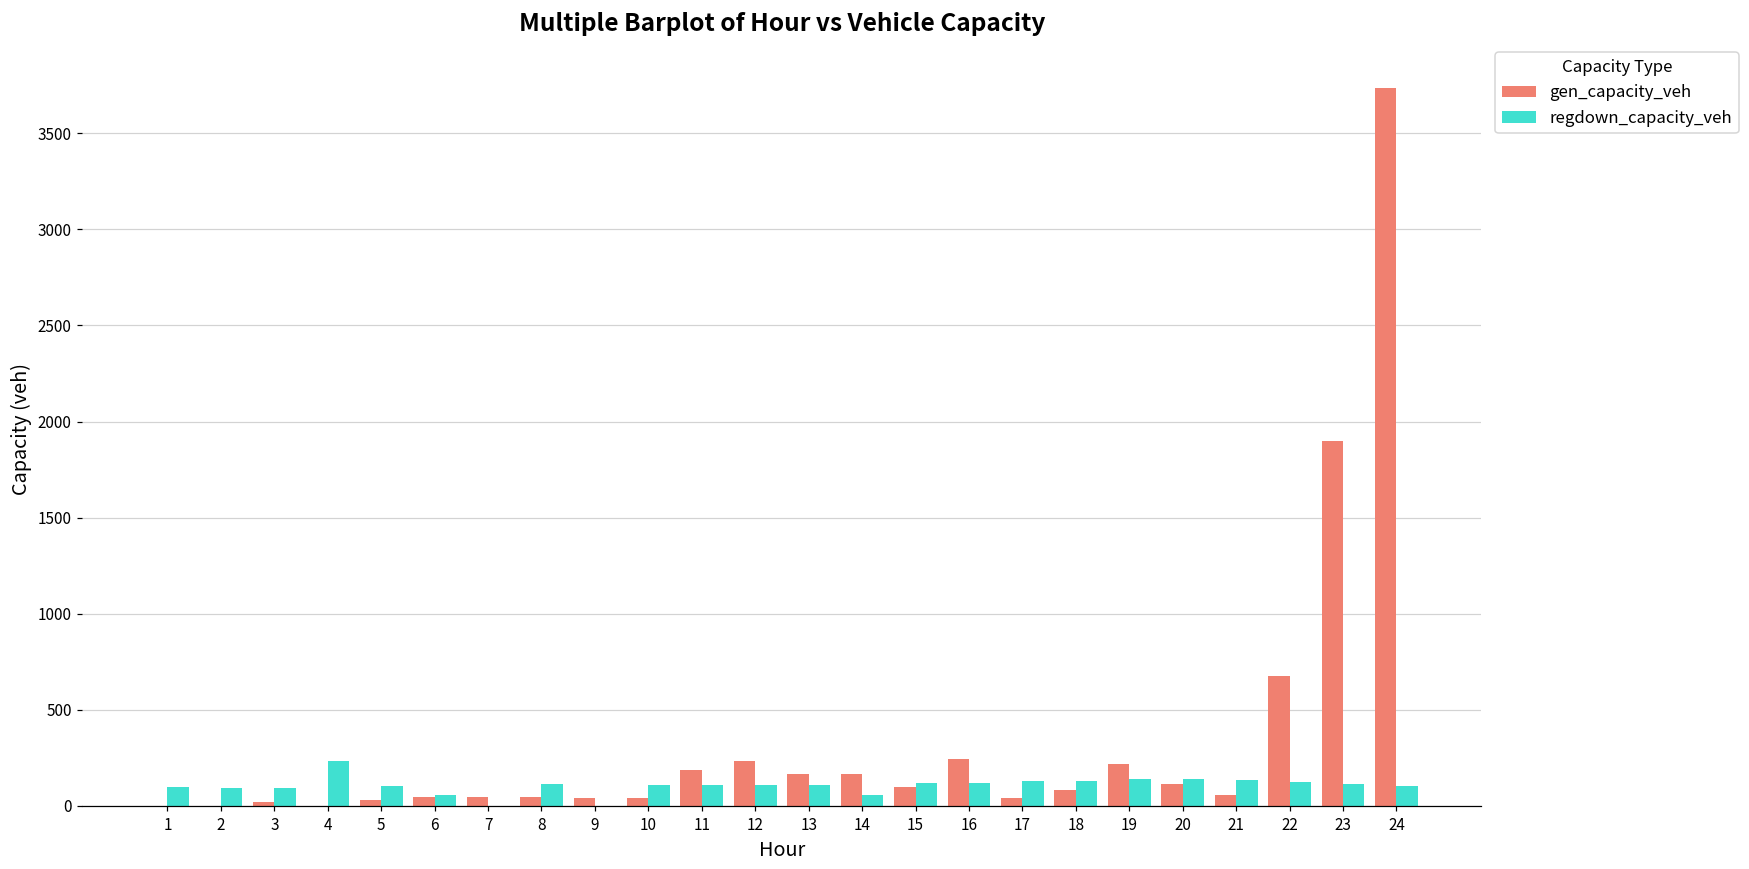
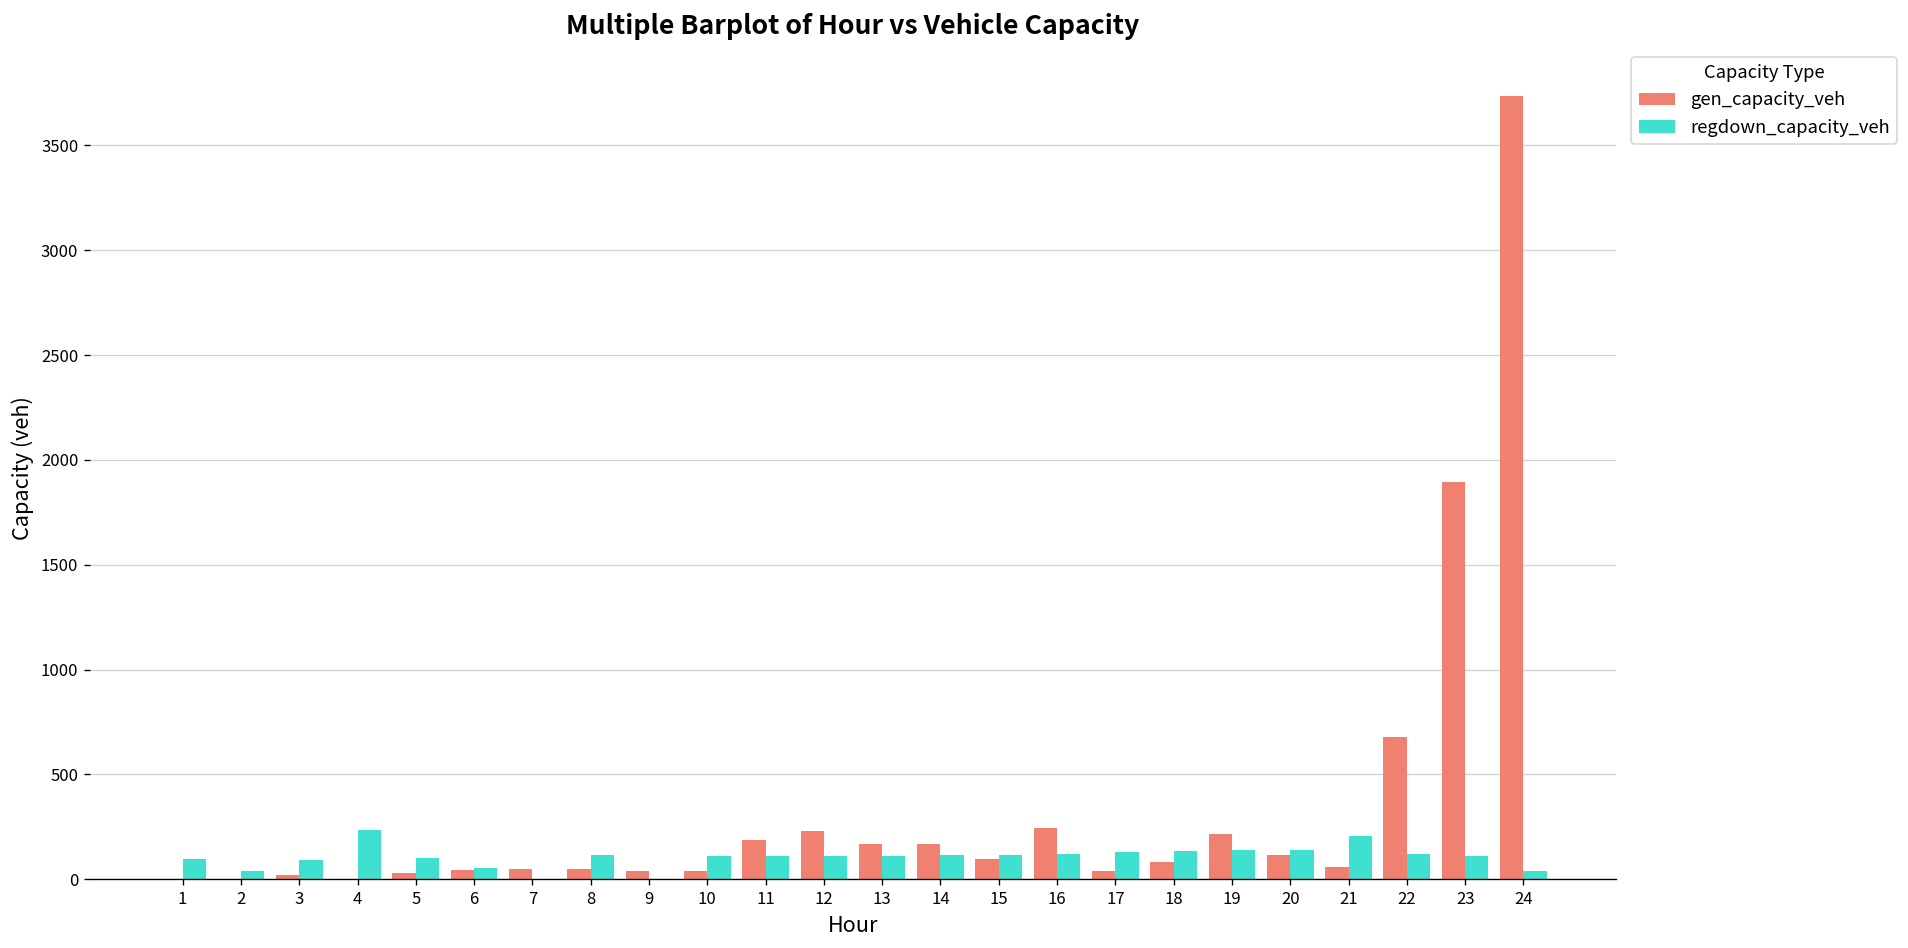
regdown_capacity_veh, 2: 90 -> 40
regdown_capacity_veh, 14: 60 -> 110
regdown_capacity_veh, 21: 130 -> 210
regdown_capacity_veh, 24: 110 -> 40
